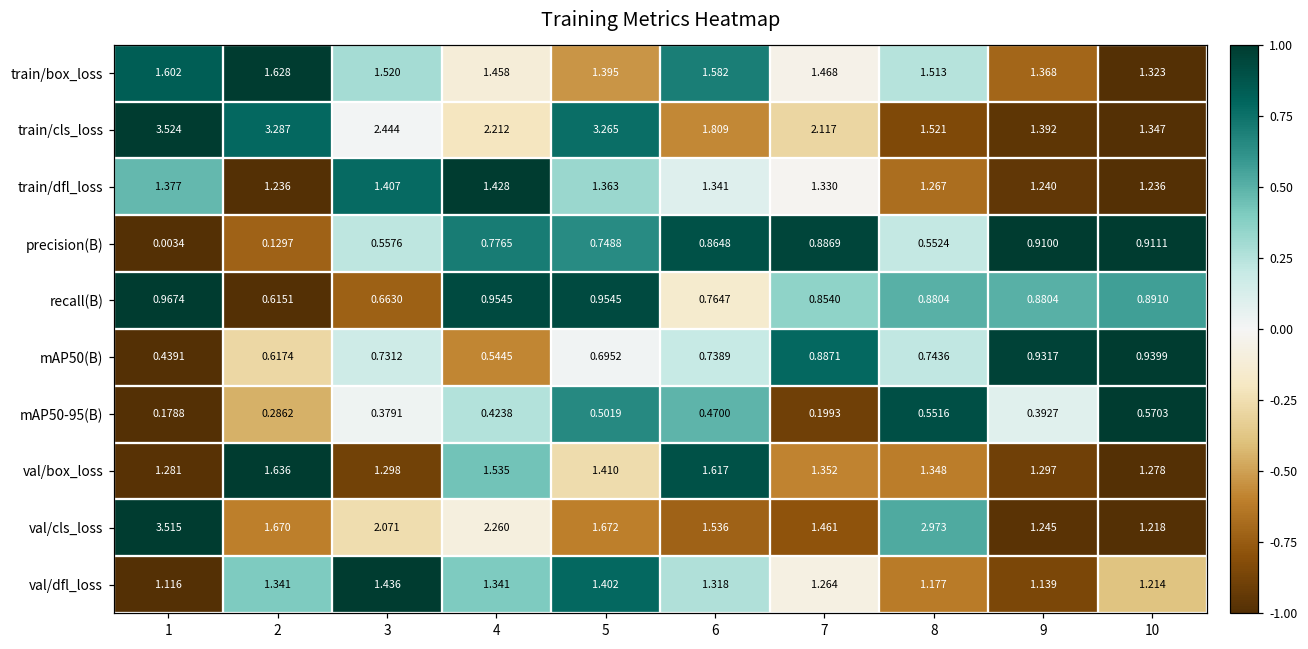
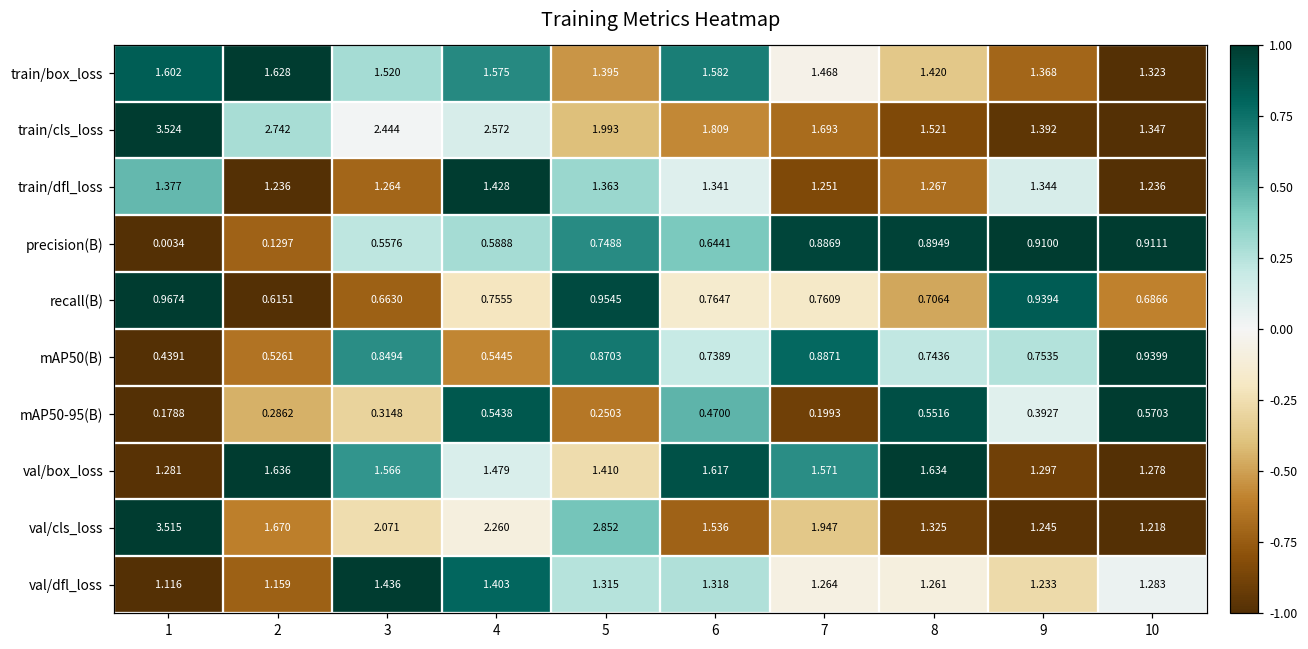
train/box_loss, 4: 1.458 -> 1.575
train/box_loss, 8: 1.513 -> 1.420
train/cls_loss, 2: 3.287 -> 2.742
train/cls_loss, 4: 2.212 -> 2.572
train/cls_loss, 5: 3.265 -> 1.993
train/cls_loss, 7: 2.117 -> 1.693
train/dfl_loss, 3: 1.407 -> 1.264
train/dfl_loss, 7: 1.330 -> 1.251
train/dfl_loss, 9: 1.240 -> 1.344
precision(B), 4: 0.7765 -> 0.5888
precision(B), 6: 0.8648 -> 0.6441
precision(B), 8: 0.5524 -> 0.8949
recall(B), 4: 0.9545 -> 0.7555
recall(B), 7: 0.8540 -> 0.7609
recall(B), 8: 0.8804 -> 0.7064
recall(B), 9: 0.8804 -> 0.9394
recall(B), 10: 0.8910 -> 0.6866
mAP50(B), 2: 0.6174 -> 0.5261
mAP50(B), 3: 0.7312 -> 0.8494
mAP50(B), 5: 0.6952 -> 0.8703
mAP50(B), 9: 0.9317 -> 0.7535
mAP50-95(B), 3: 0.3791 -> 0.3148
mAP50-95(B), 4: 0.4238 -> 0.5438
mAP50-95(B), 5: 0.5019 -> 0.2503
val/box_loss, 3: 1.298 -> 1.566
val/box_loss, 4: 1.535 -> 1.479
val/box_loss, 7: 1.352 -> 1.571
val/box_loss, 8: 1.348 -> 1.634
val/cls_loss, 5: 1.672 -> 2.852
val/cls_loss, 7: 1.461 -> 1.947
val/cls_loss, 8: 2.973 -> 1.325
val/dfl_loss, 2: 1.341 -> 1.159
val/dfl_loss, 4: 1.341 -> 1.403
val/dfl_loss, 5: 1.402 -> 1.315
val/dfl_loss, 8: 1.177 -> 1.261
val/dfl_loss, 9: 1.139 -> 1.233
val/dfl_loss, 10: 1.214 -> 1.283
